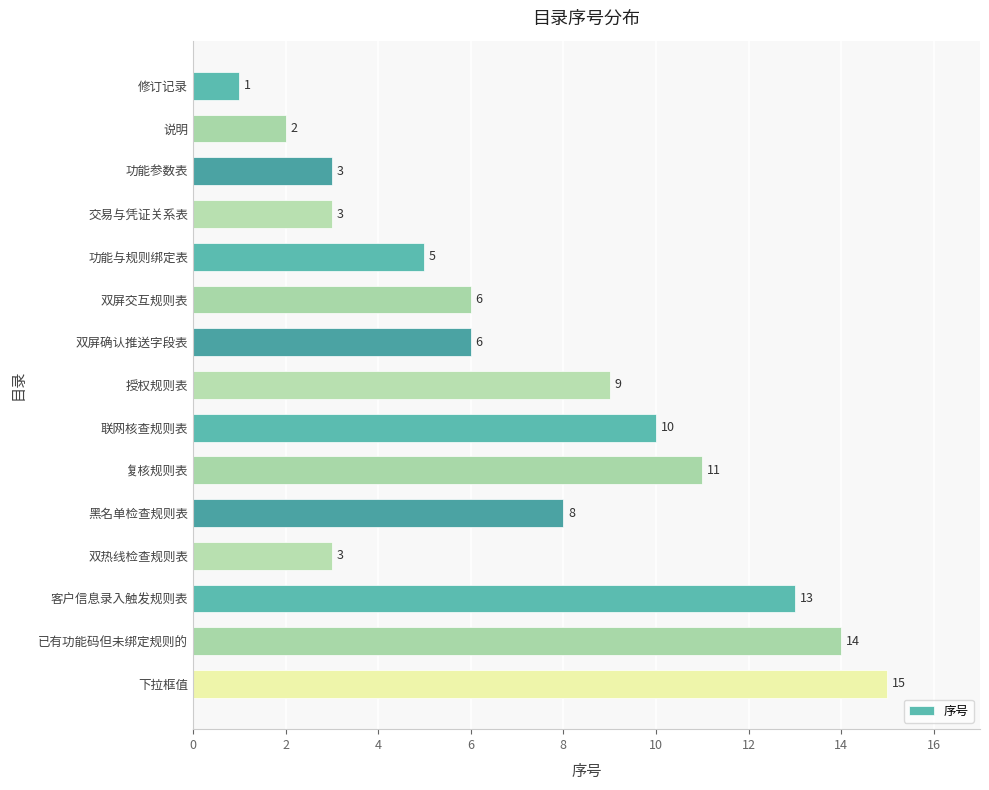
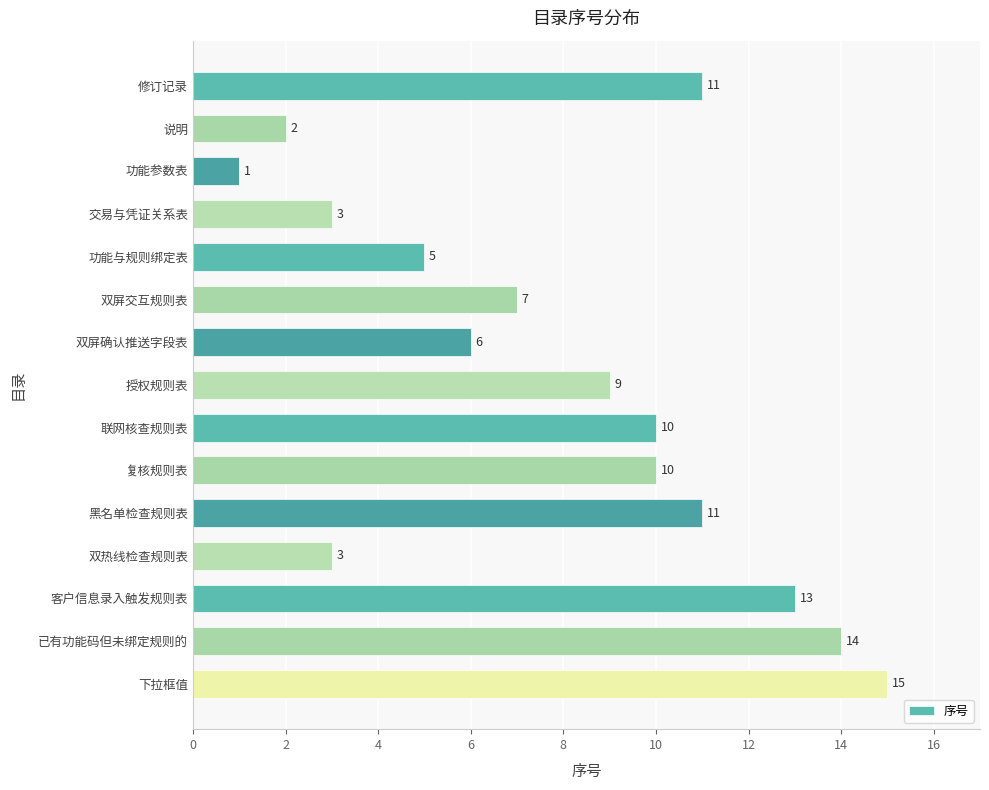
修订记录: 1 -> 11
功能参数表: 3 -> 1
双屏交互规则表: 6 -> 7
复核规则表: 11 -> 10
黑名单检查规则表: 8 -> 11
